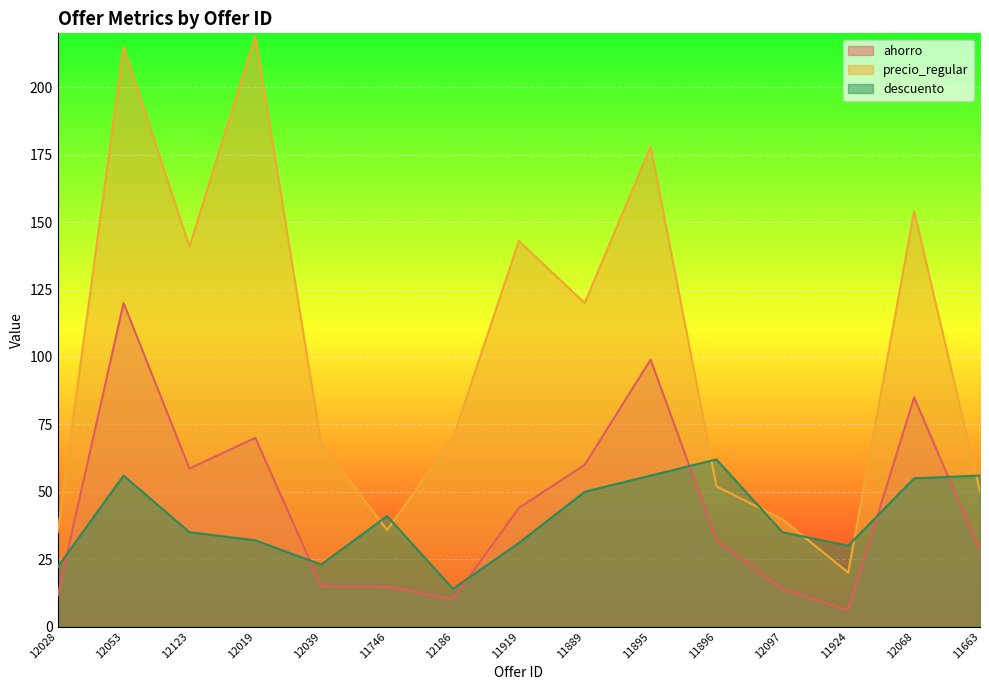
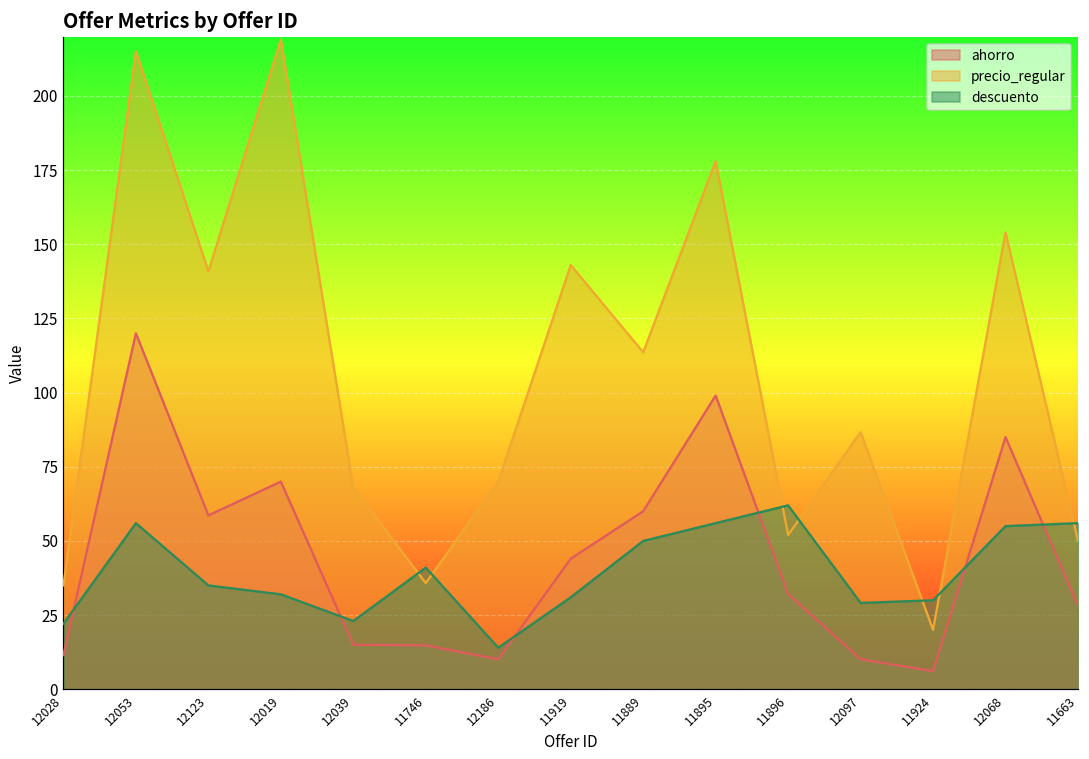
precio_regular, 11889: 120 -> 114
ahorro, 12097: 14 -> 10
precio_regular, 12097: 40 -> 87
descuento, 12097: 35 -> 29
